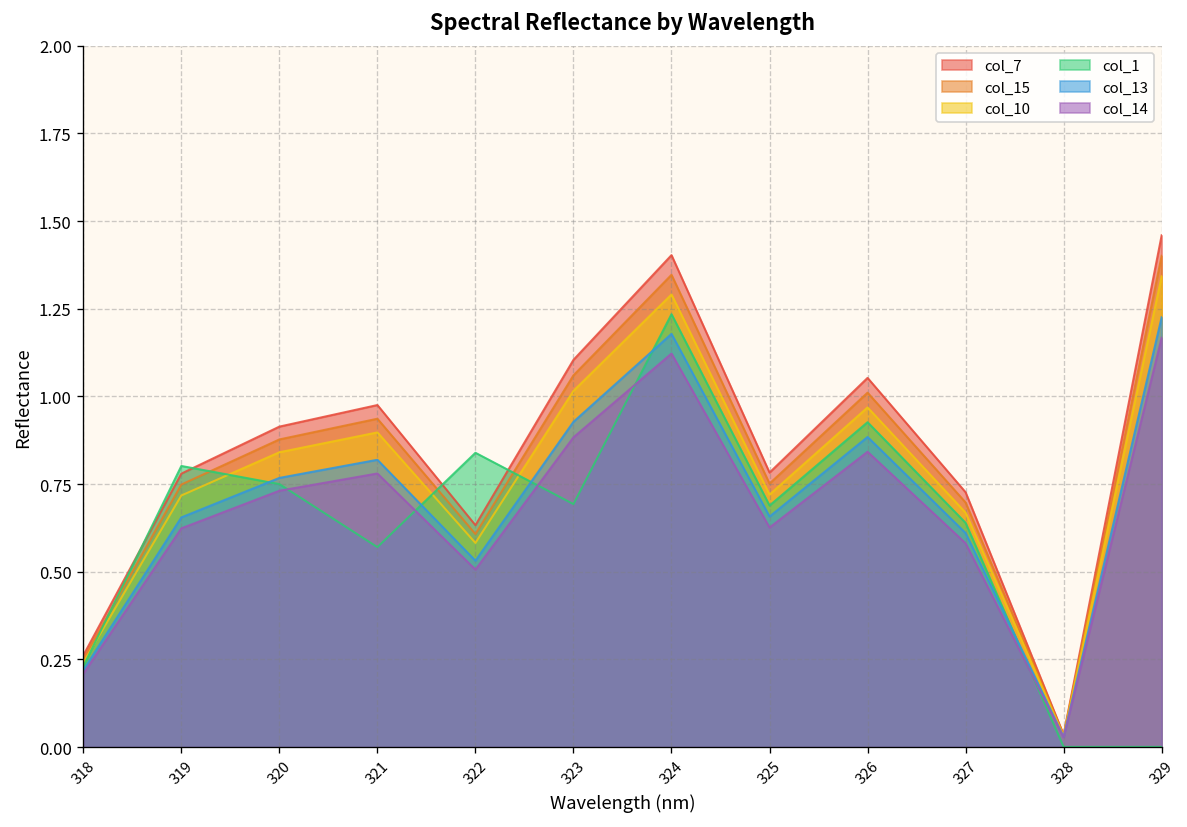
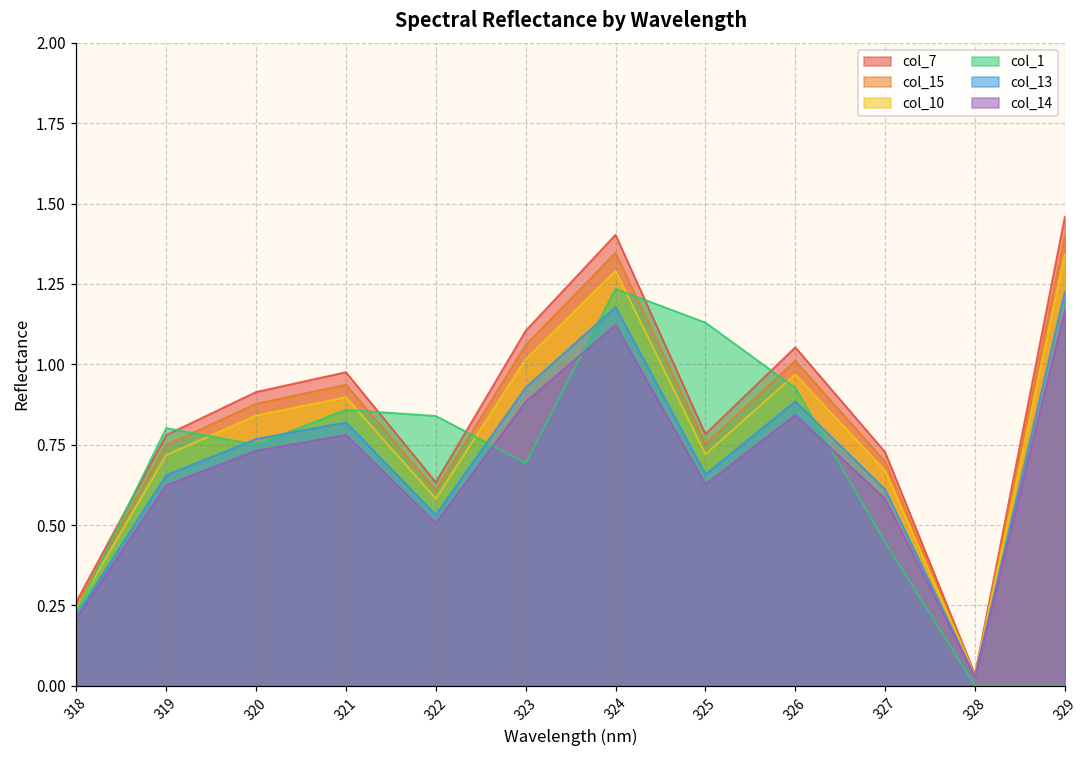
col_1, 321: 0.57 -> 0.86
col_1, 325: 0.69 -> 1.13
col_1, 327: 0.64 -> 0.45
